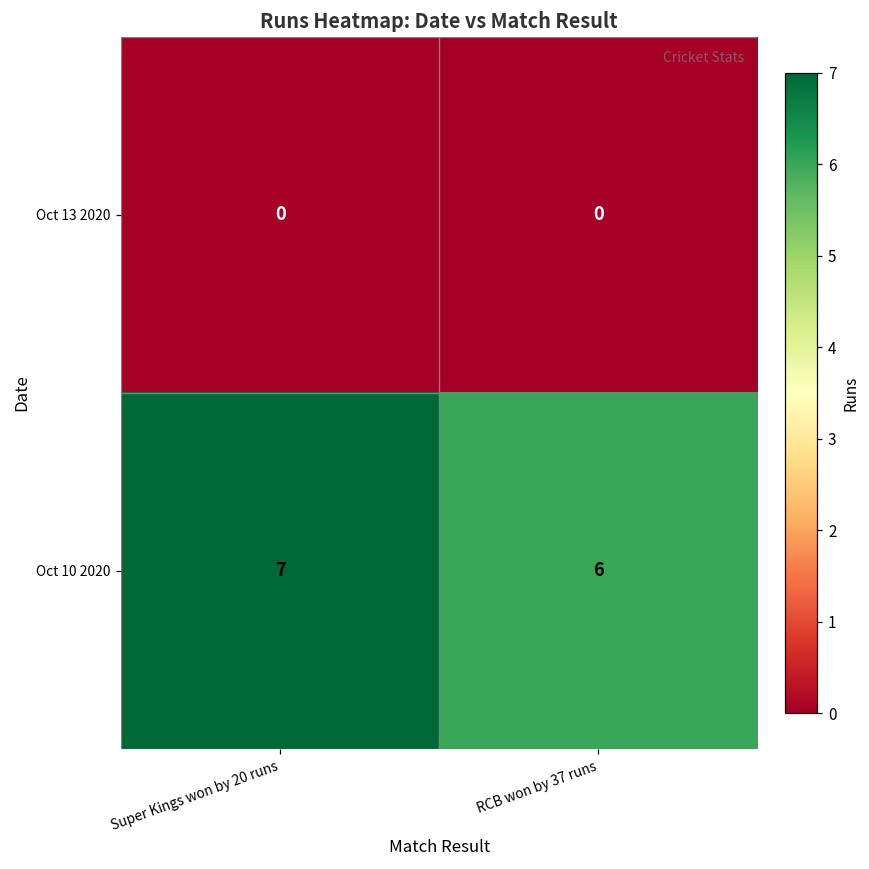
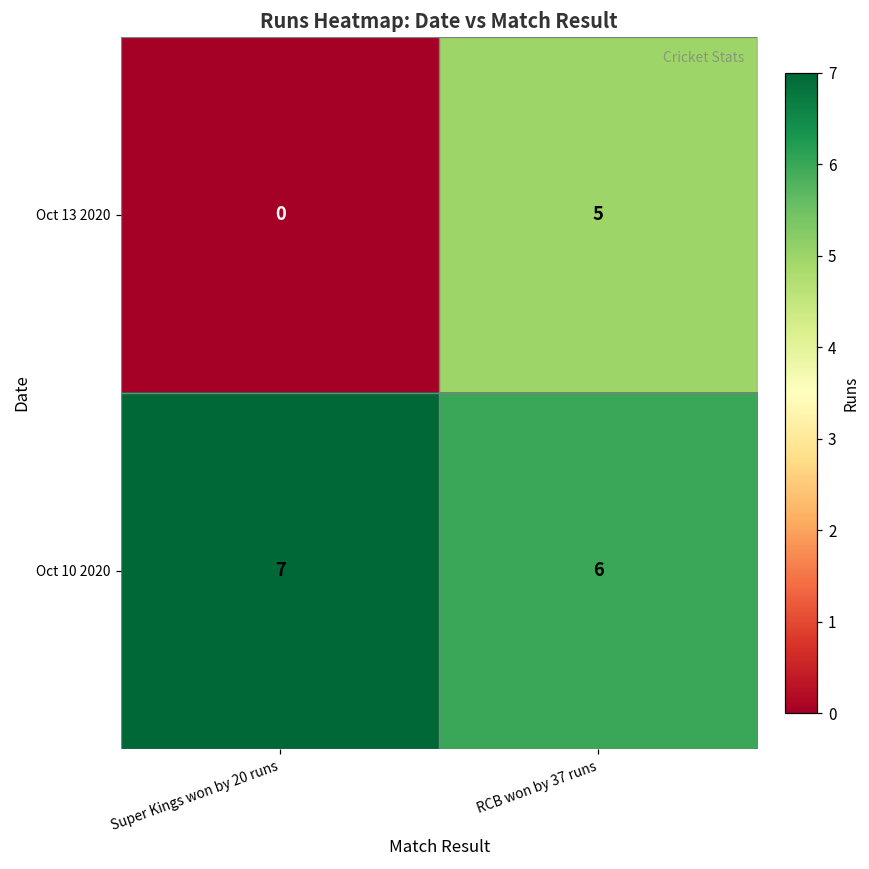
Oct 13 2020, RCB won by 37 runs: 0 -> 5
